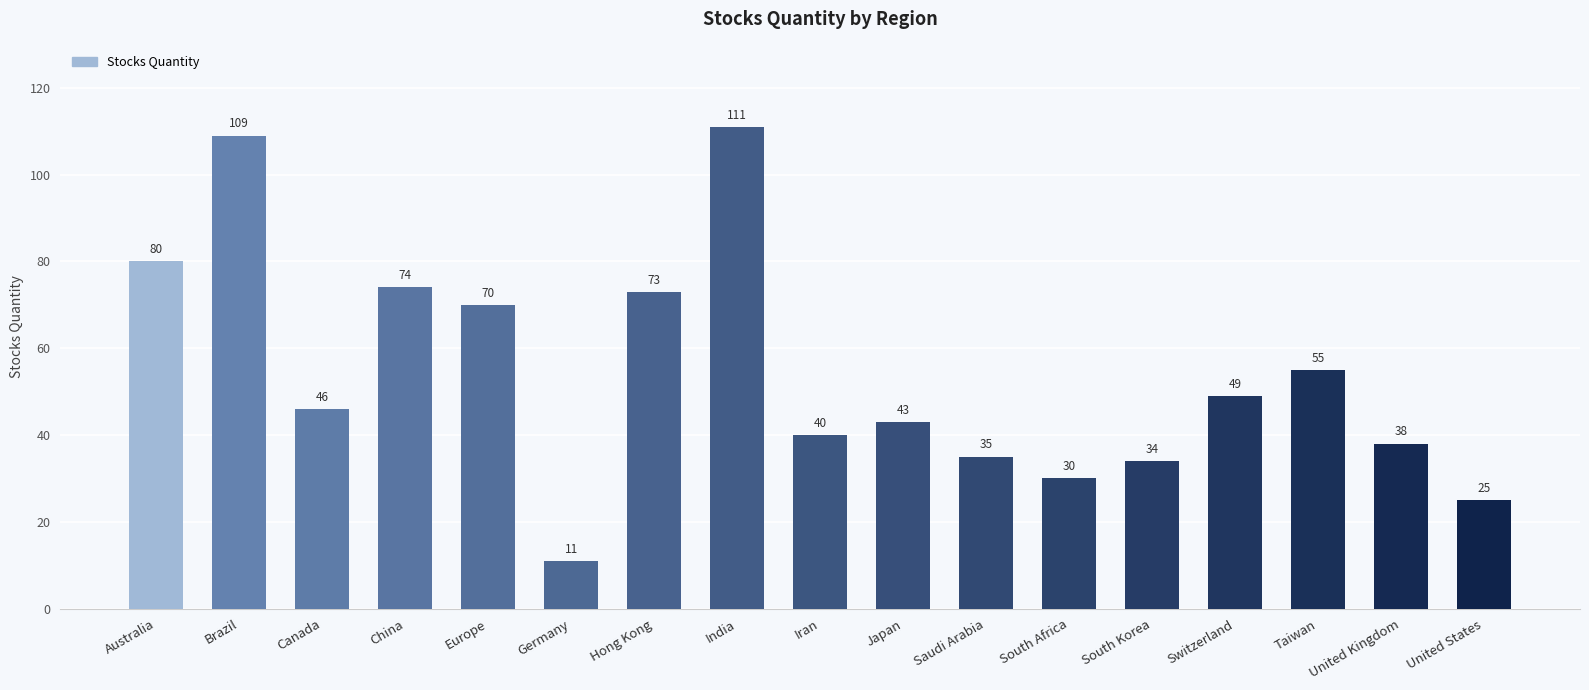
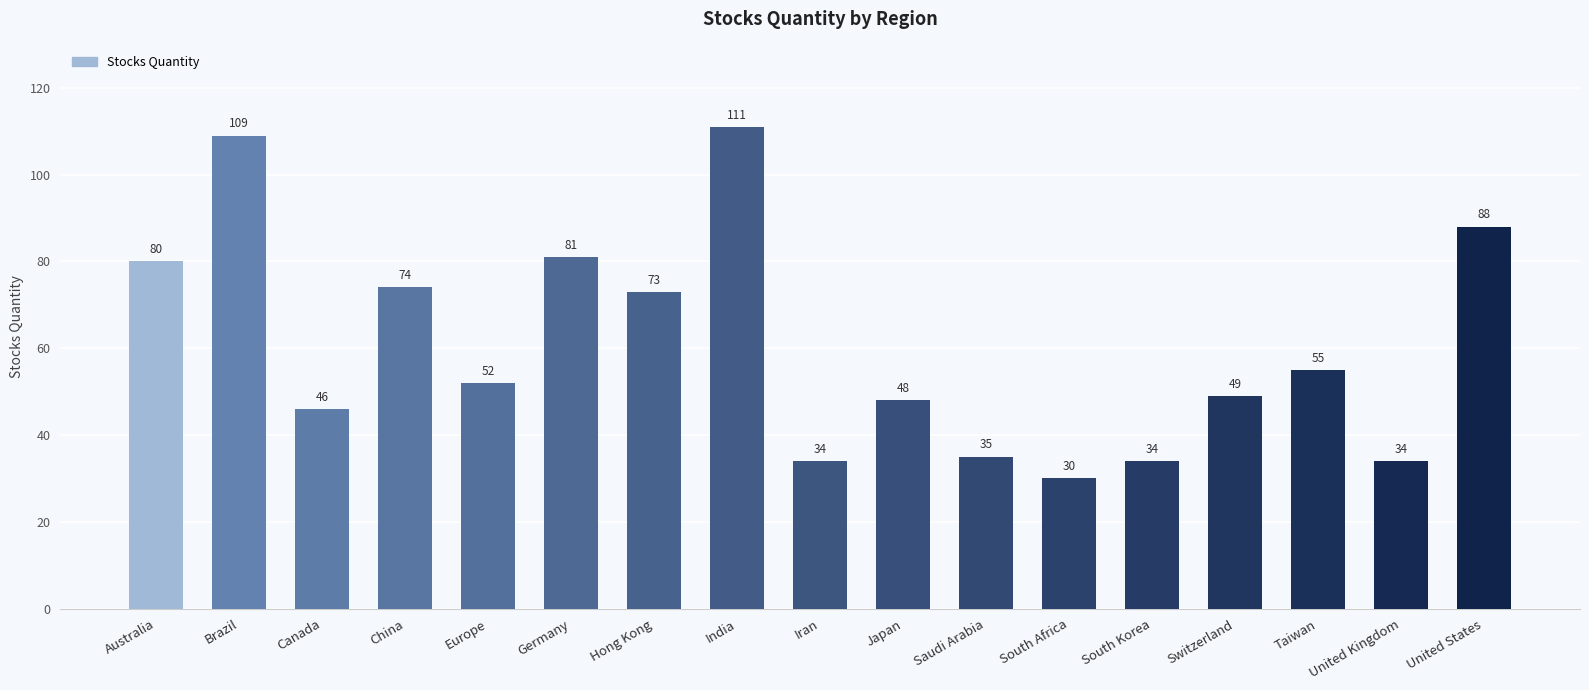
Europe: 70 -> 52
Germany: 11 -> 81
Iran: 40 -> 34
Japan: 43 -> 48
United Kingdom: 38 -> 34
United States: 25 -> 88
